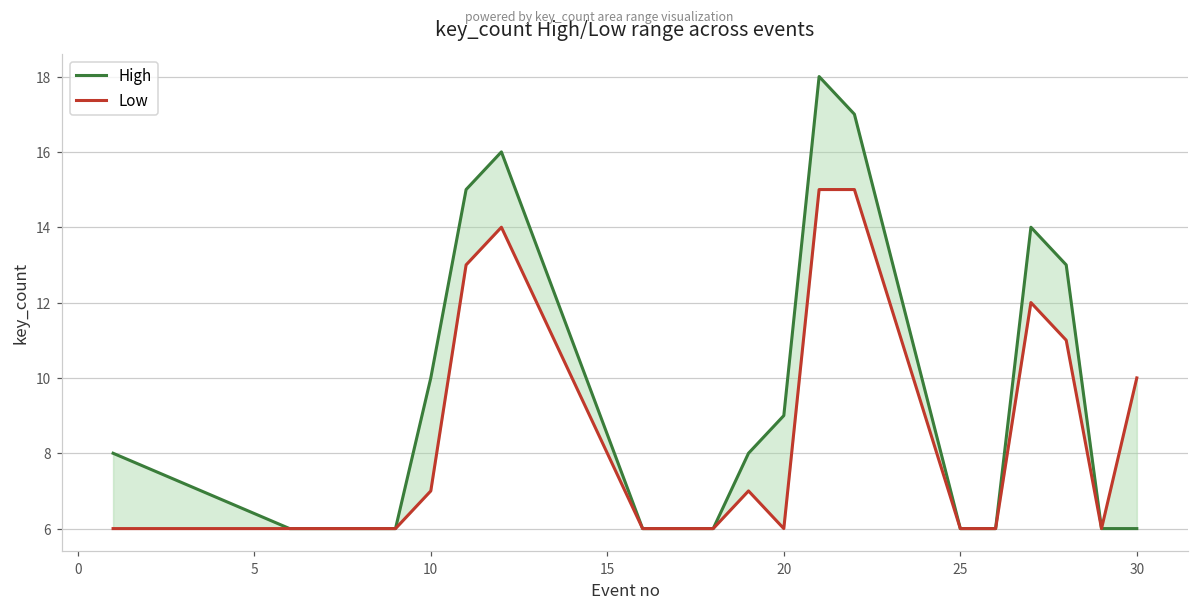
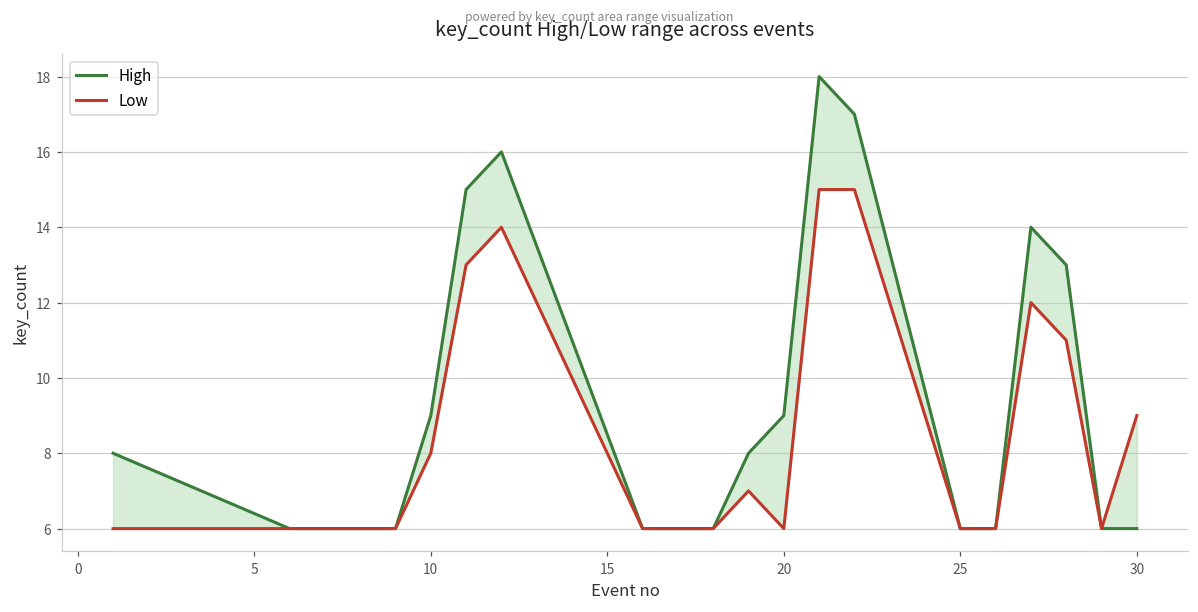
High, 10: 10 -> 9
Low, 10: 7 -> 8
Low, 30: 10 -> 9
